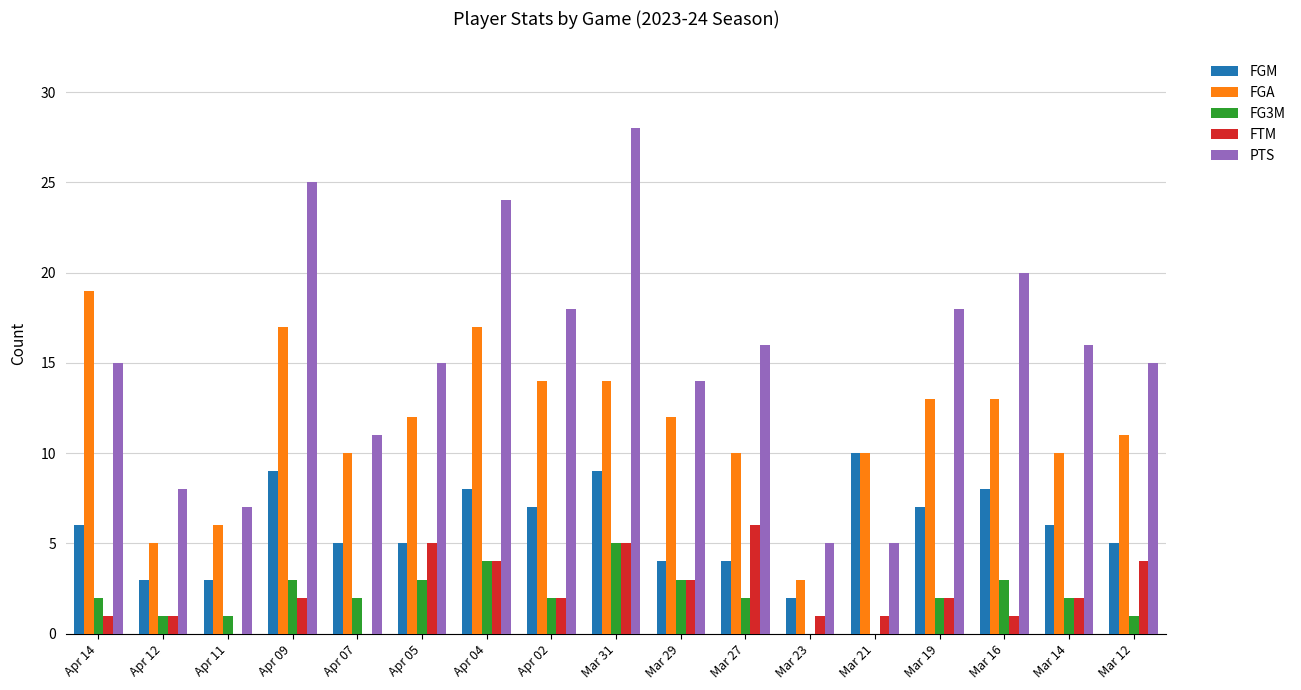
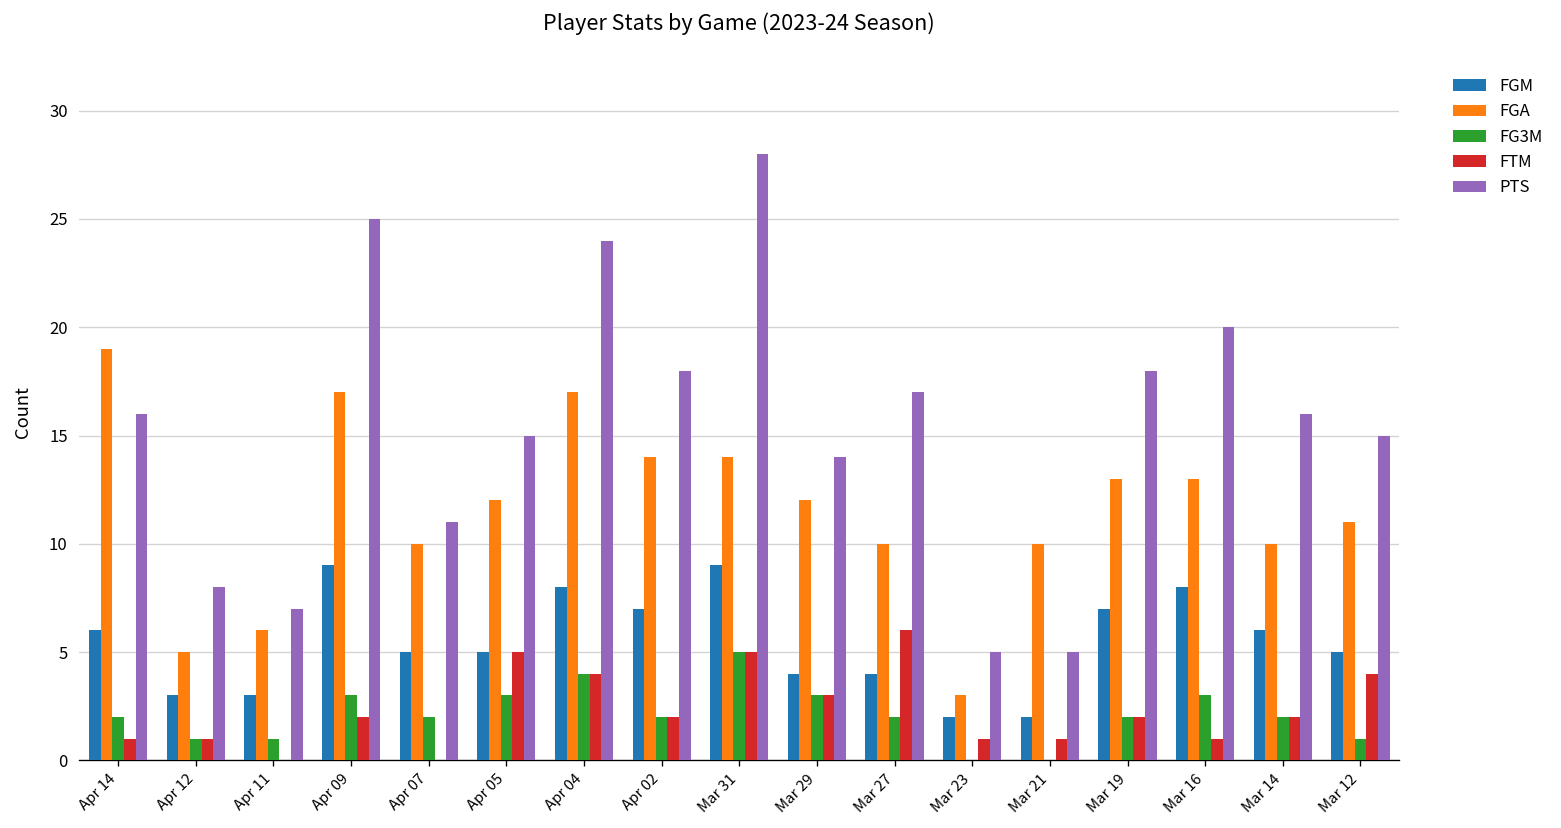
PTS, Apr 14: 15 -> 16
PTS, Mar 27: 16 -> 17
FGM, Mar 21: 10 -> 2
